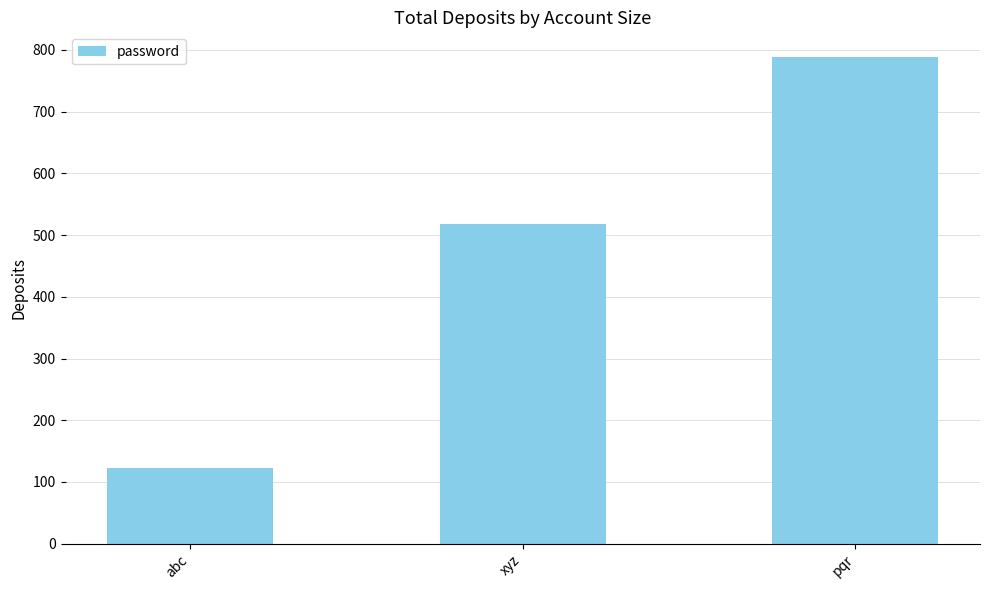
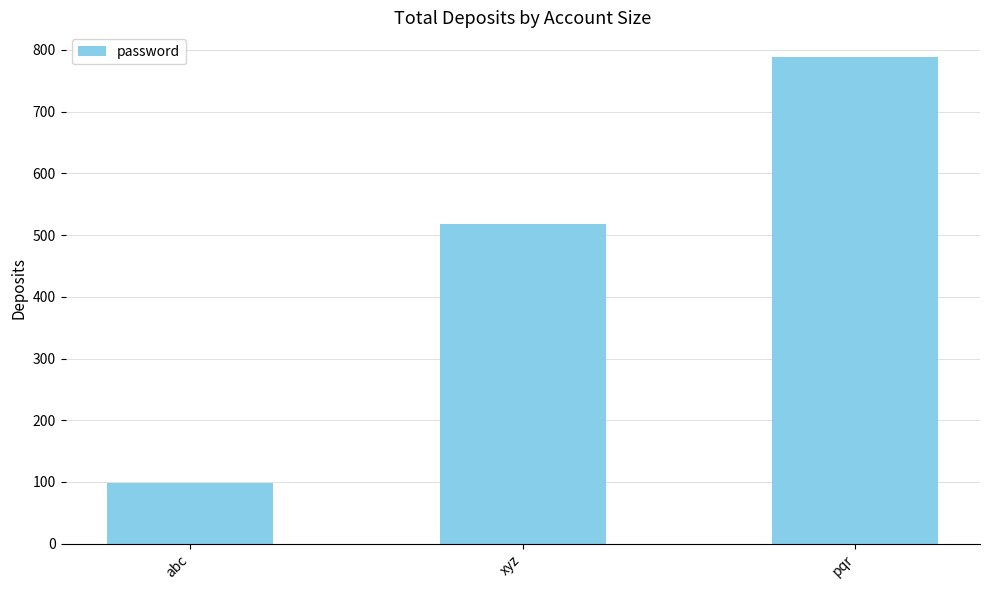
abc: 120 -> 100
